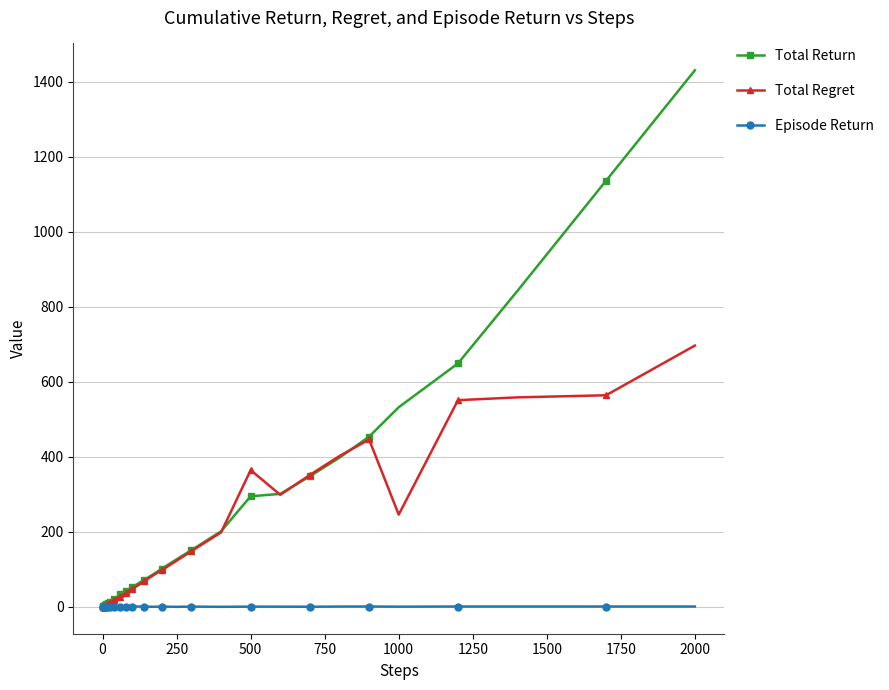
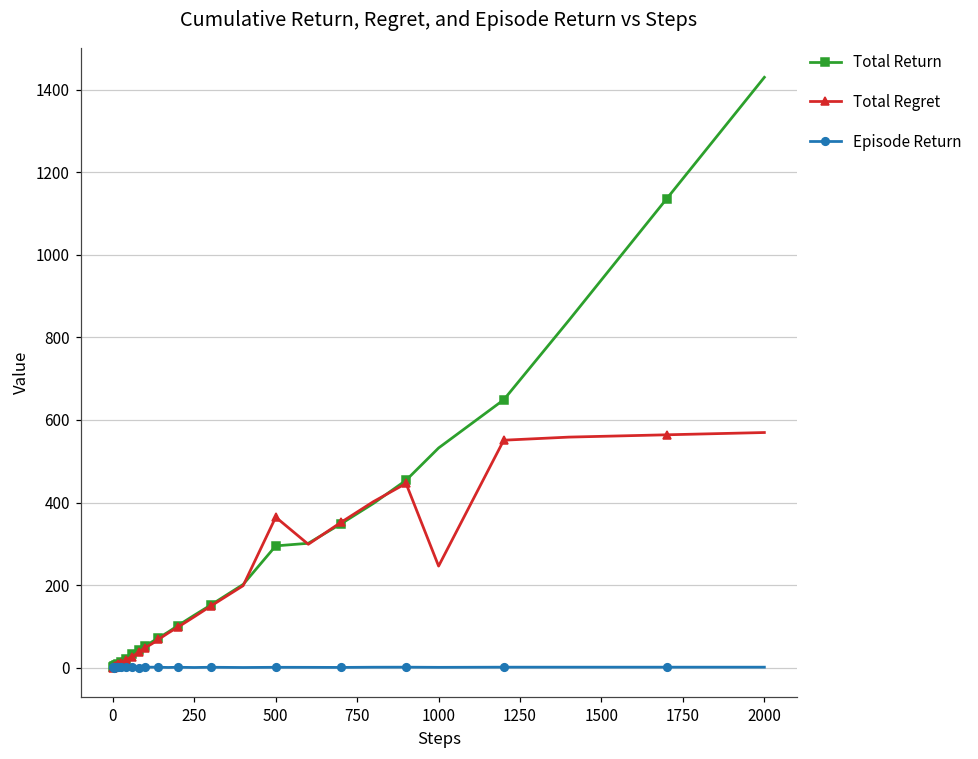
Total Regret, 2000: 700 -> 570
